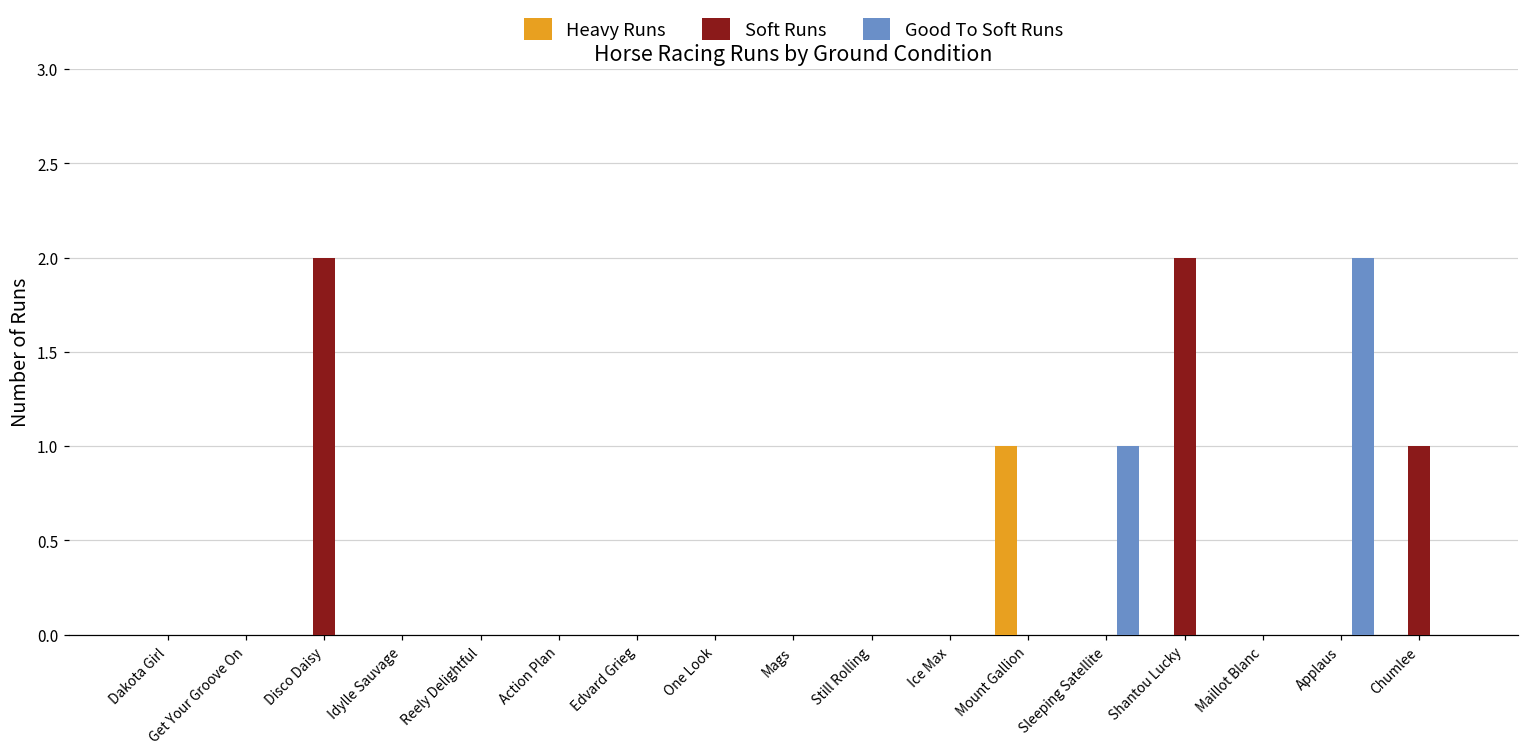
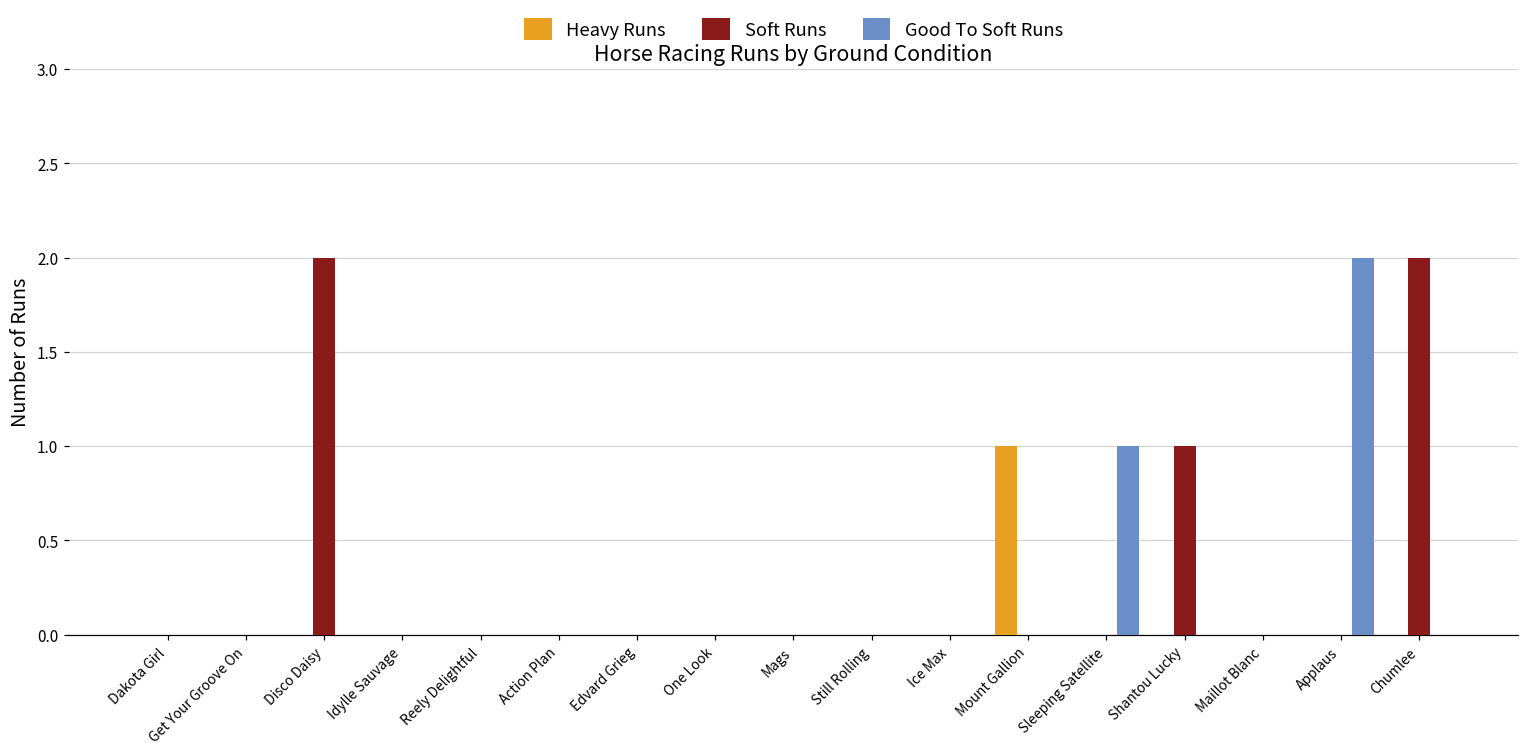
Soft Runs, Shantou Lucky: 2 -> 1
Soft Runs, Chumlee: 1 -> 2
